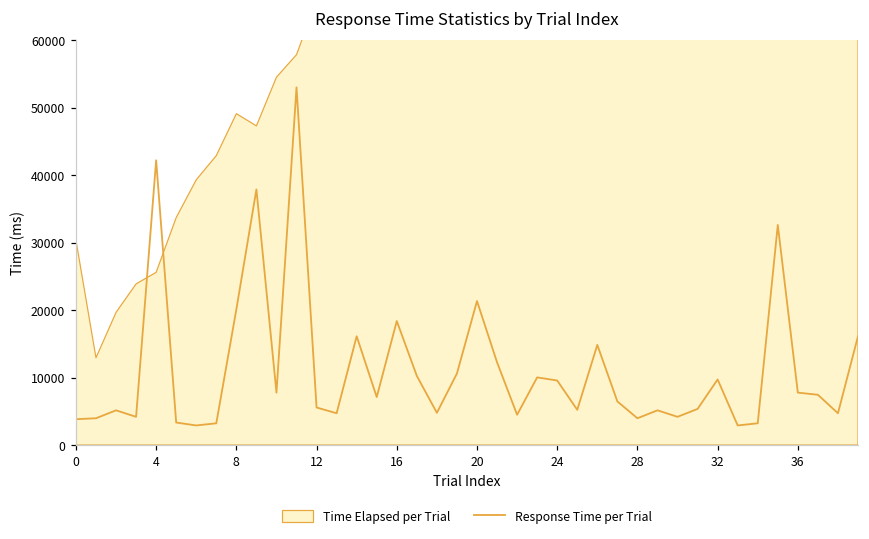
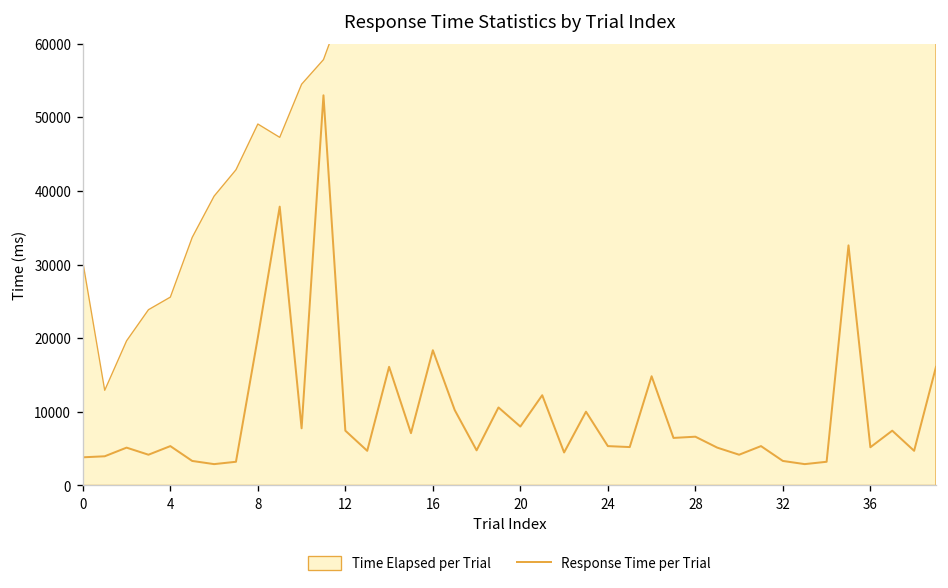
Response Time per Trial, 4: 42000 -> 5000
Response Time per Trial, 12: 6000 -> 7000
Response Time per Trial, 20: 21000 -> 8000
Response Time per Trial, 24: 10000 -> 5000
Response Time per Trial, 28: 4000 -> 7000
Response Time per Trial, 32: 10000 -> 3000
Response Time per Trial, 36: 8000 -> 5000
